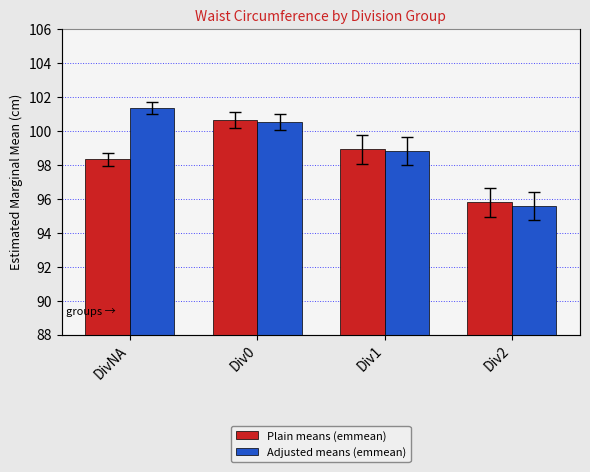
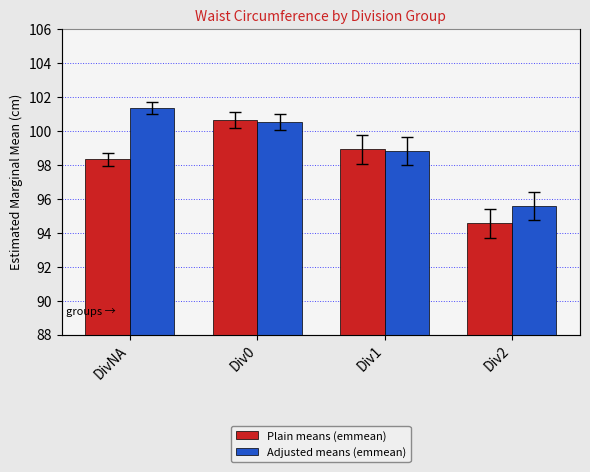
Plain means (emmean), Div2: 95.8 -> 94.6
